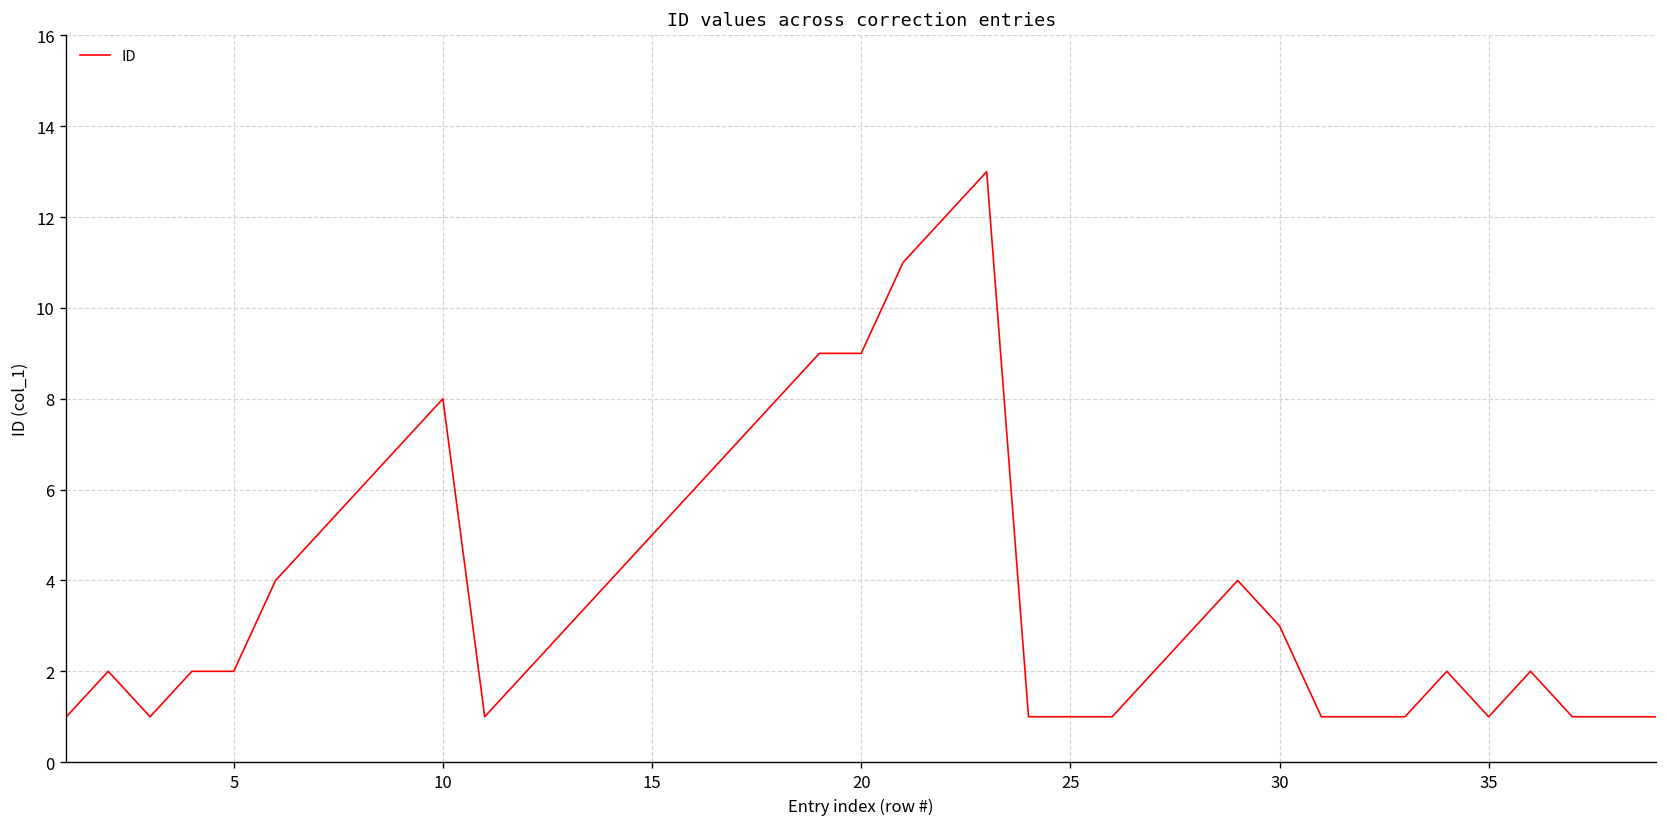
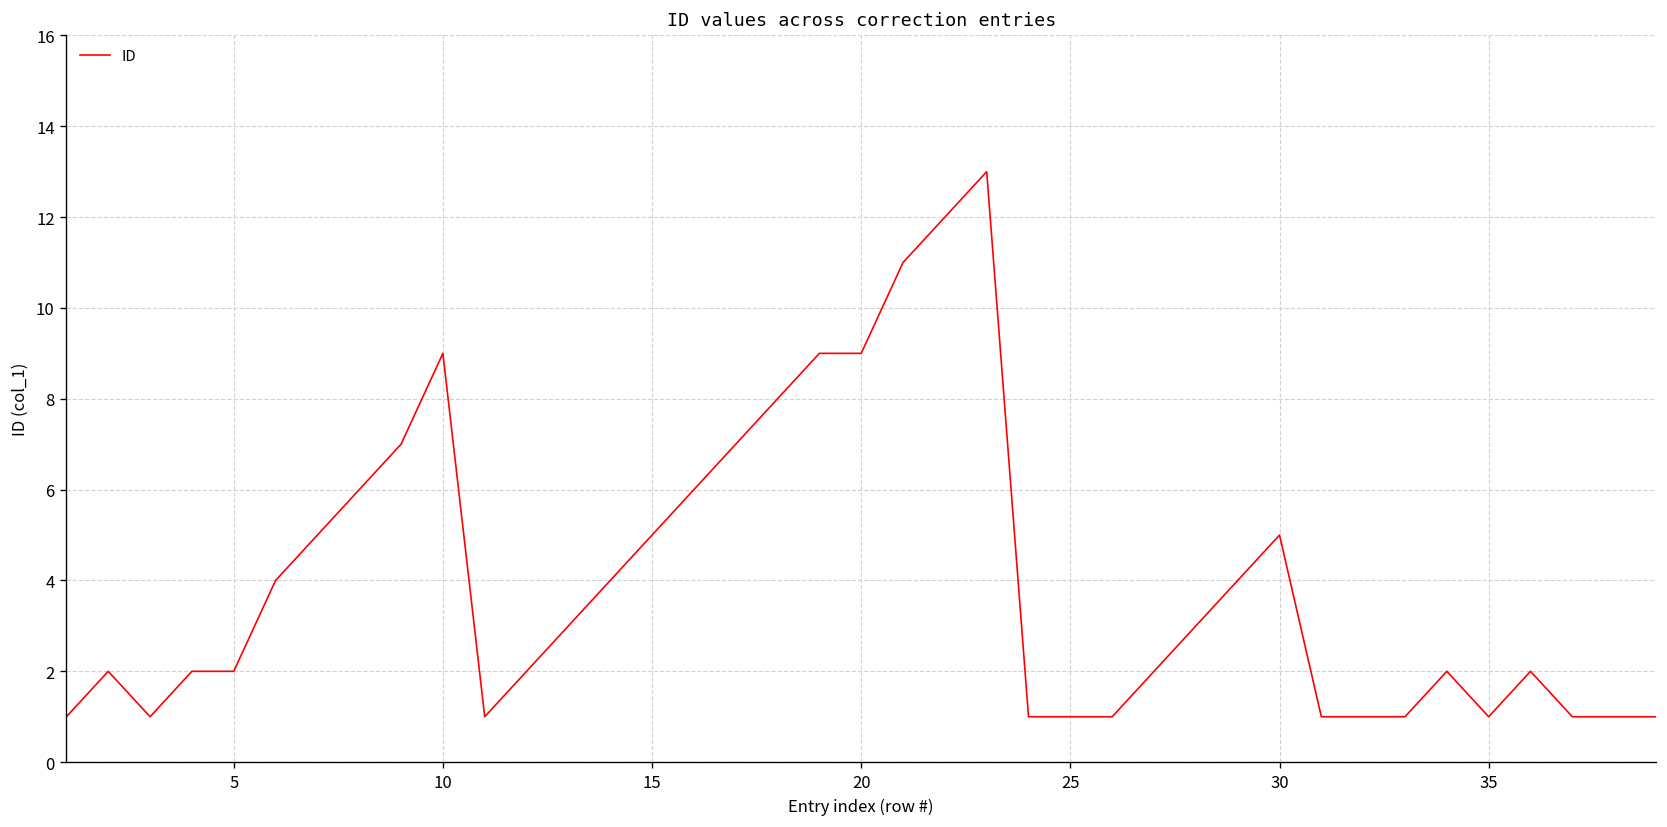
10: 8 -> 9
30: 3 -> 5
